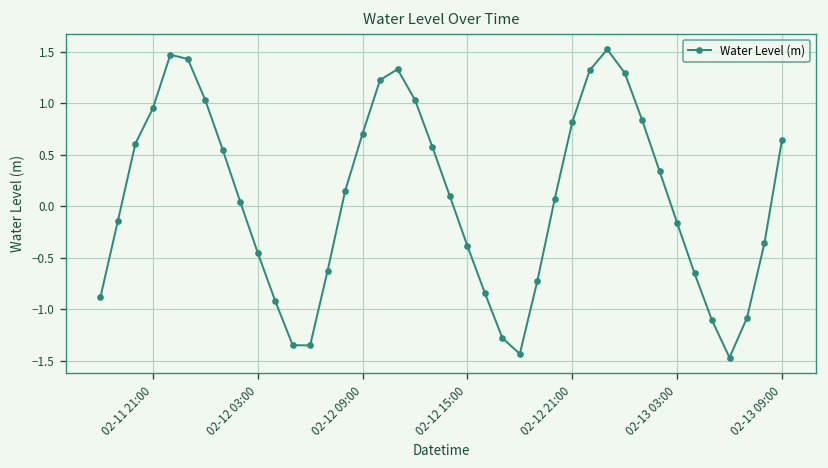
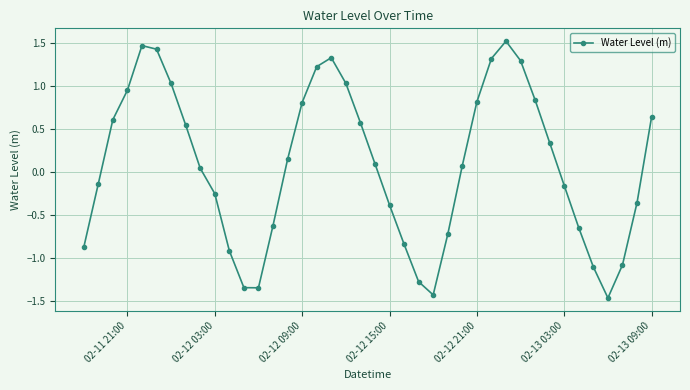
02-12 03:00: -0.5 -> -0.3
02-12 09:00: 0.7 -> 0.8
